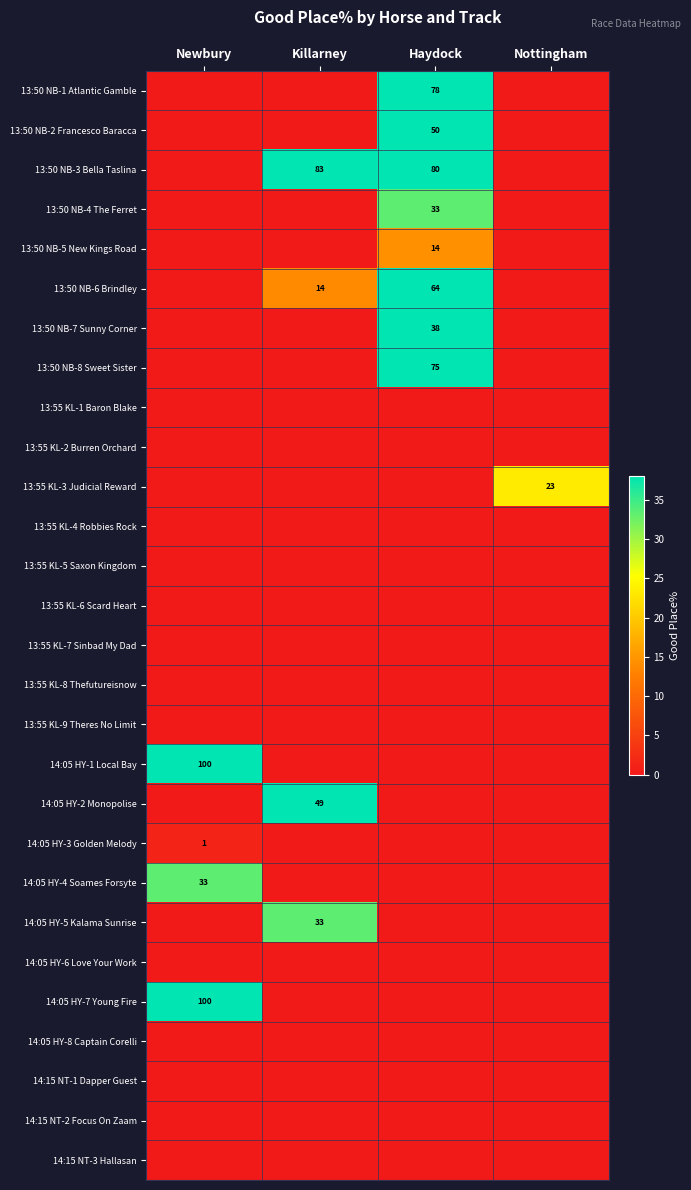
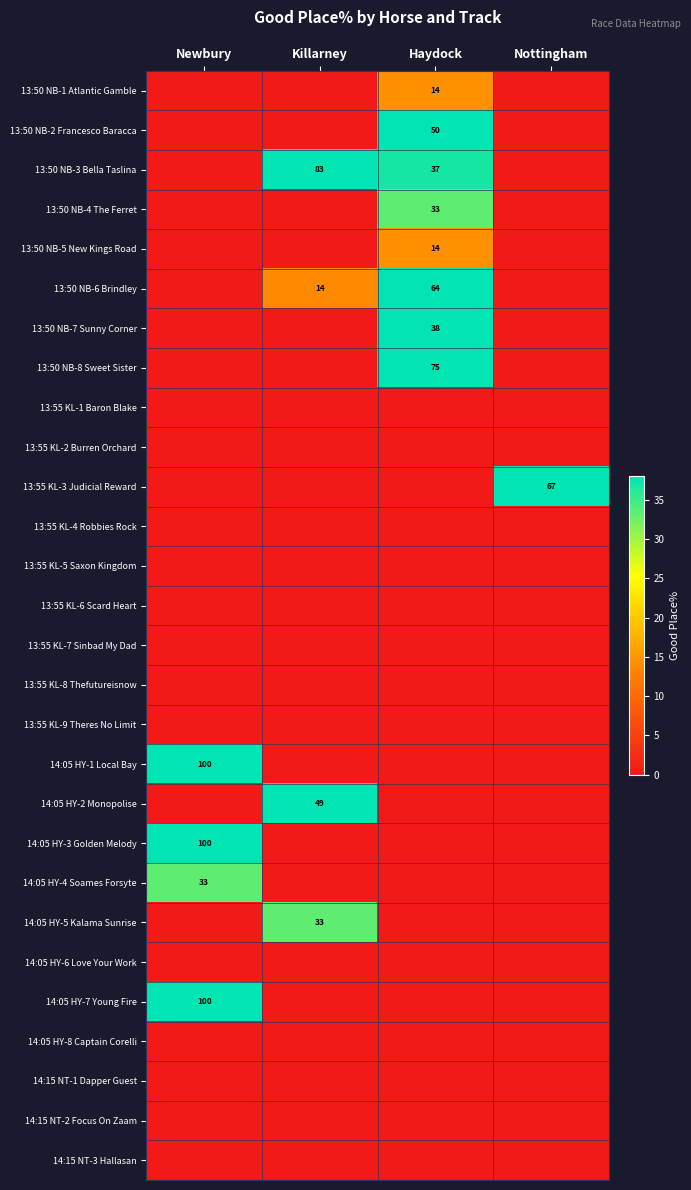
13:50 NB-1 Atlantic Gamble, Haydock: 78 -> 14
13:50 NB-3 Bella Taslina, Haydock: 80 -> 37
13:55 KL-3 Judicial Reward, Nottingham: 23 -> 67
14:05 HY-3 Golden Melody, Newbury: 1 -> 100
